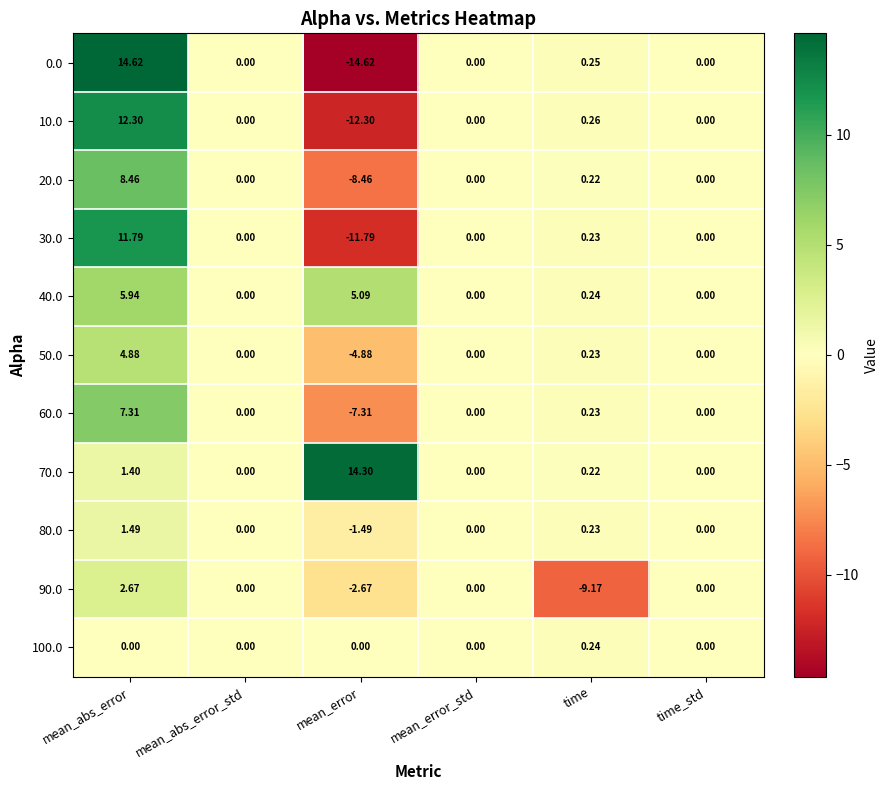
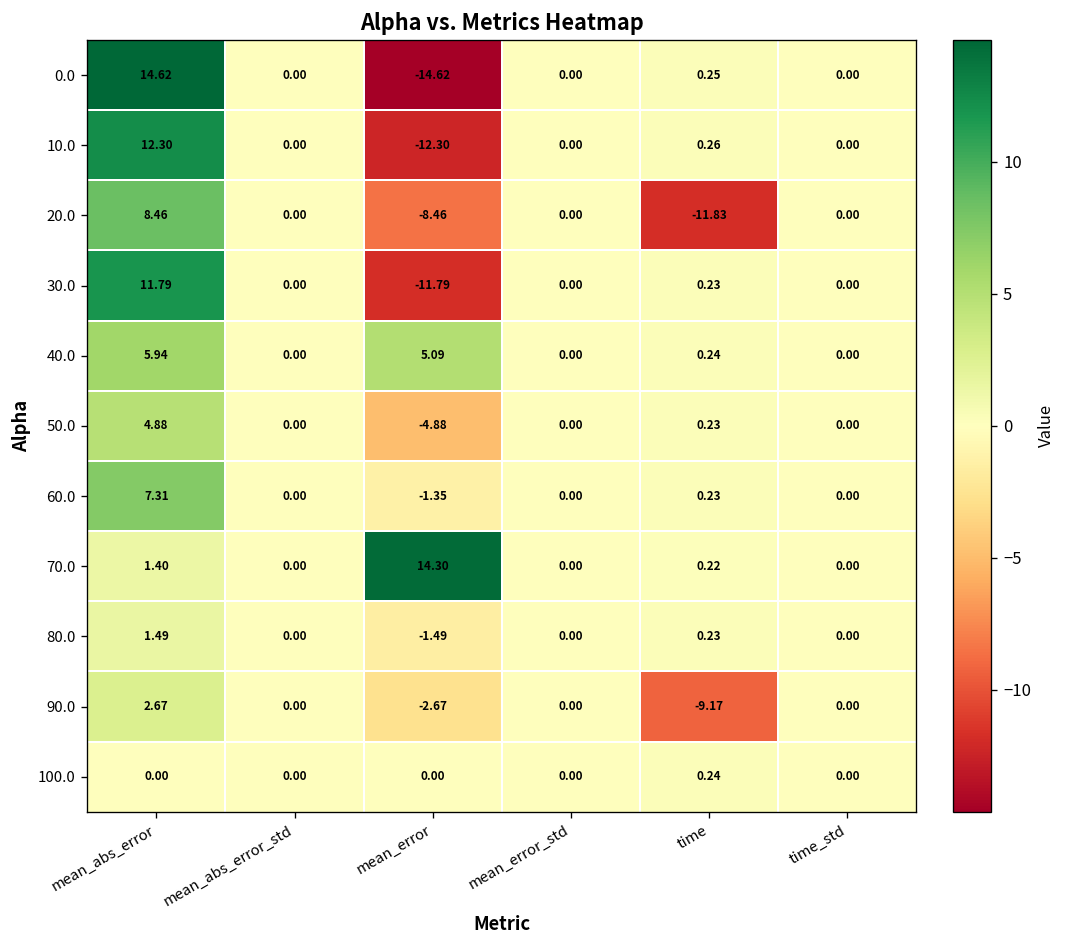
20.0, time: 0.22 -> -11.83
60.0, mean_error: -7.31 -> -1.35
